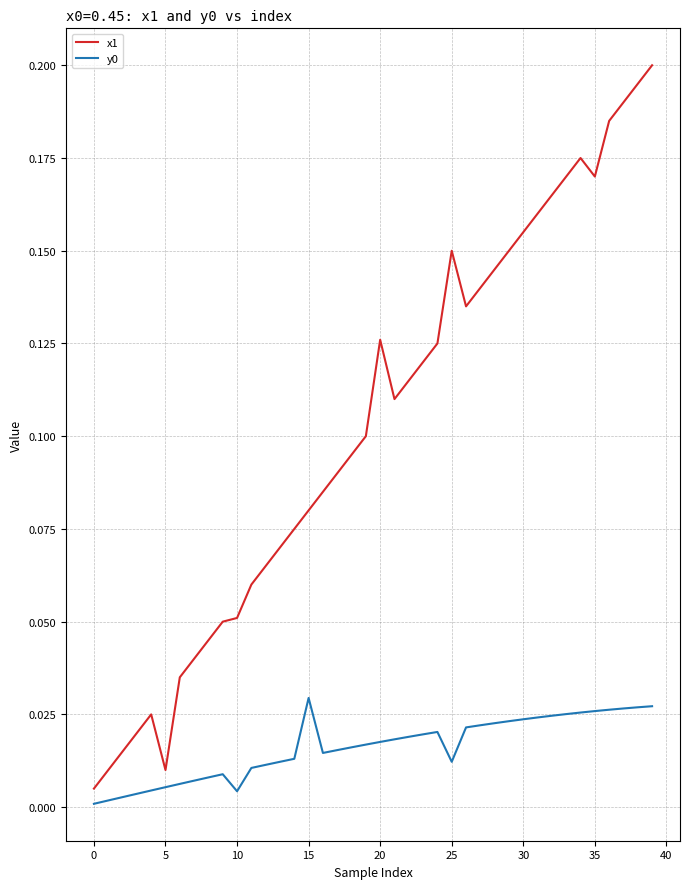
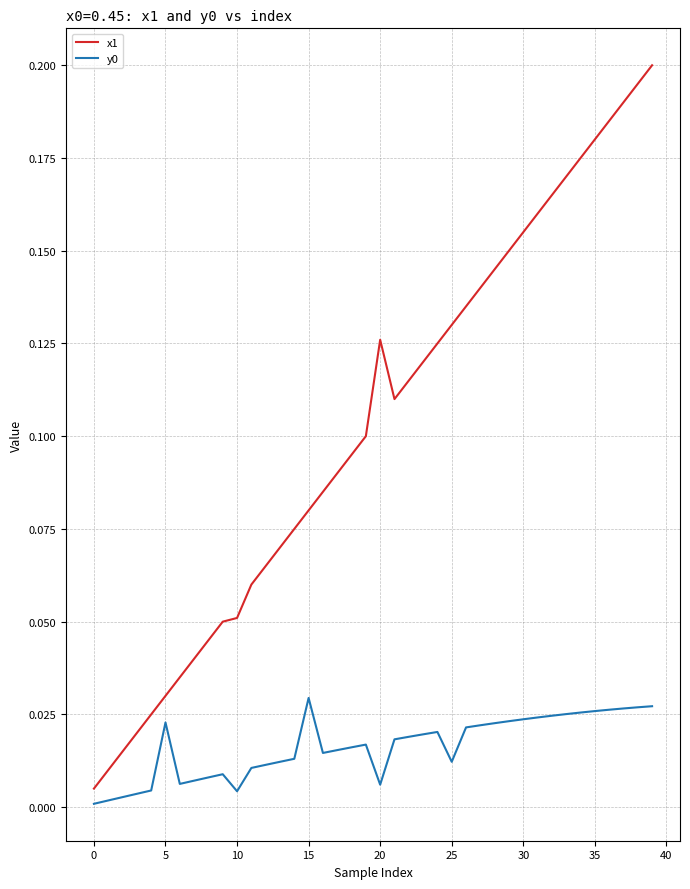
x1, 5: 0.01 -> 0.03
y0, 5: 0.005 -> 0.023
y0, 20: 0.018 -> 0.006
x1, 25: 0.15 -> 0.13
x1, 35: 0.17 -> 0.18
